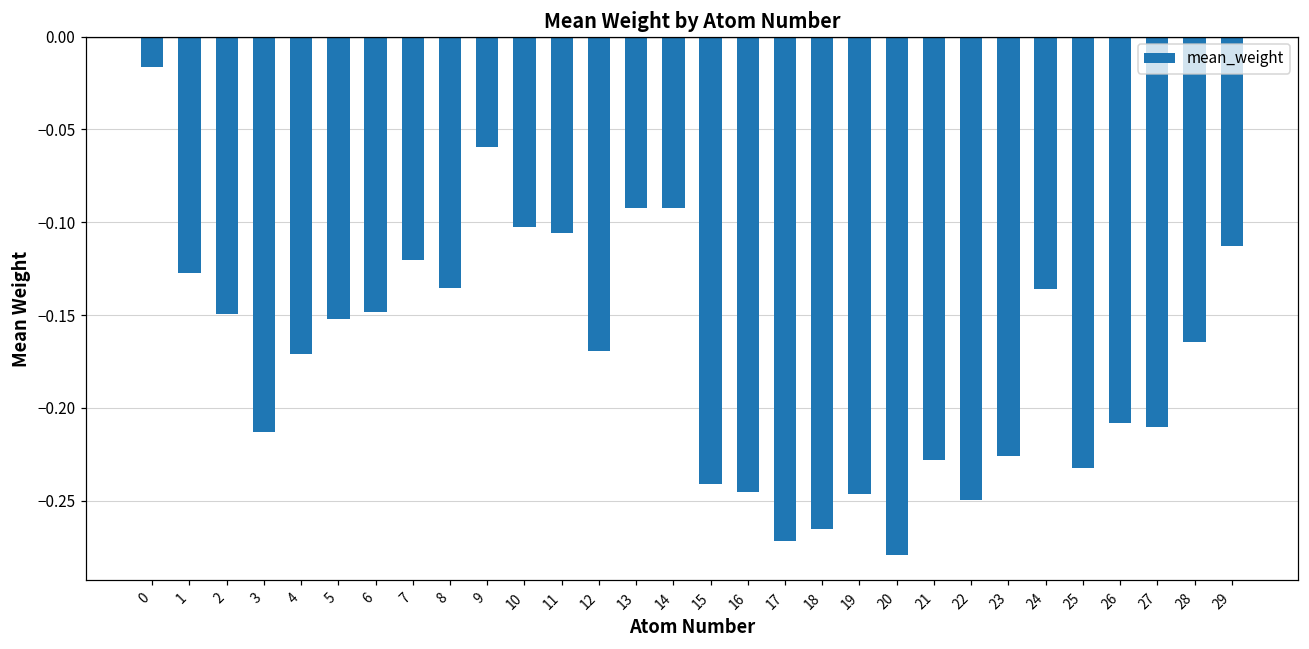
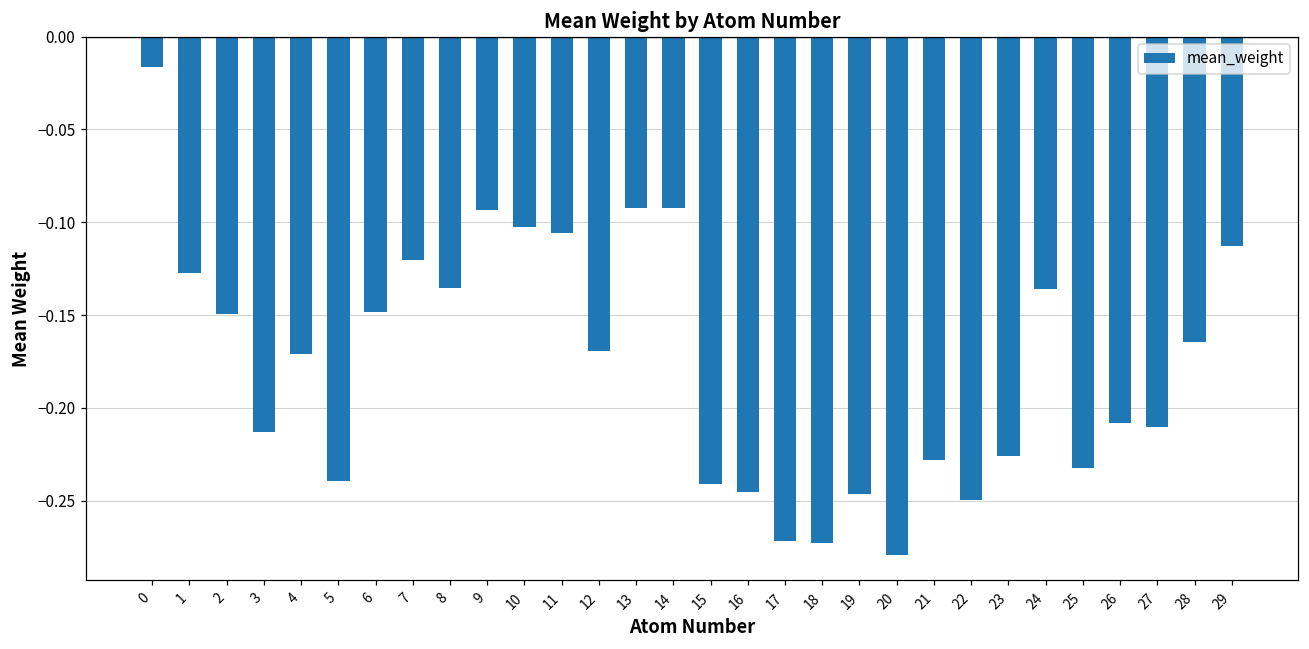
5: -0.152 -> -0.239
9: -0.059 -> -0.093
18: -0.266 -> -0.273
